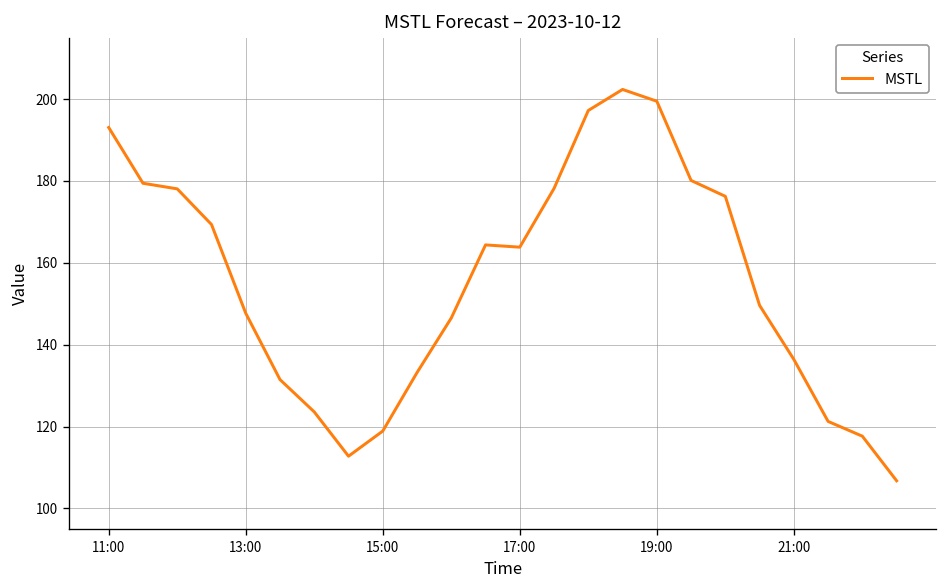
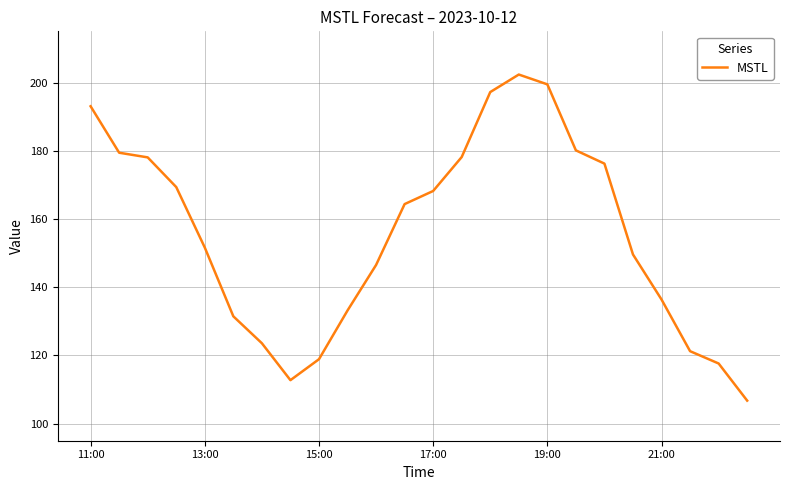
13:00: 148 -> 152
17:00: 164 -> 168
